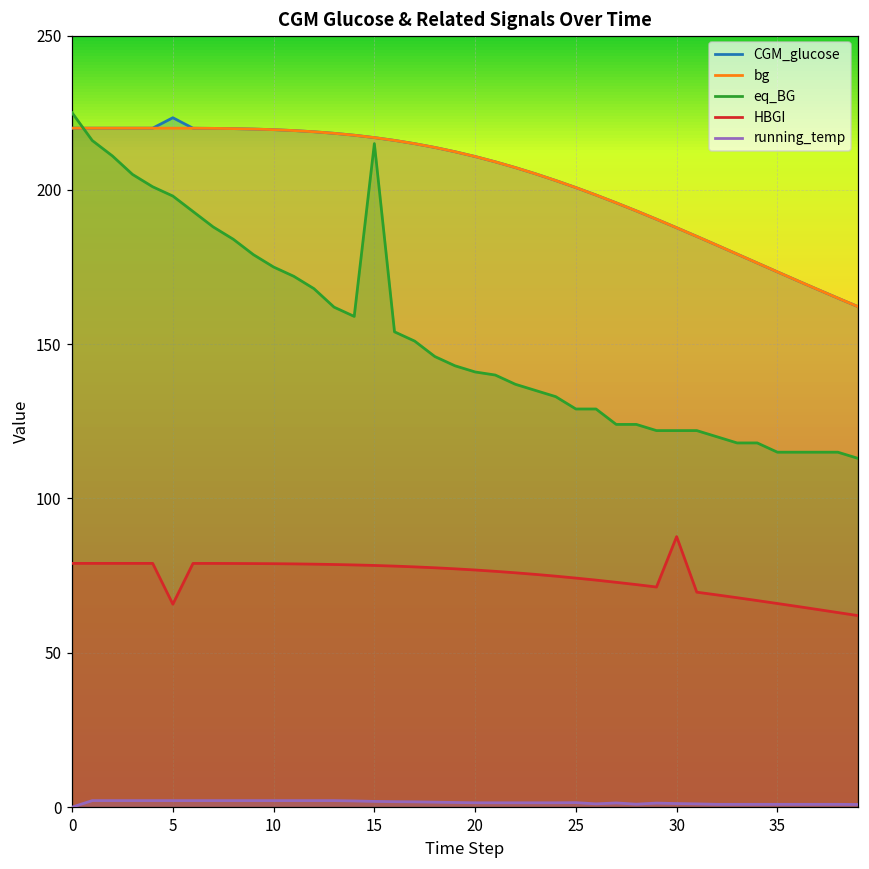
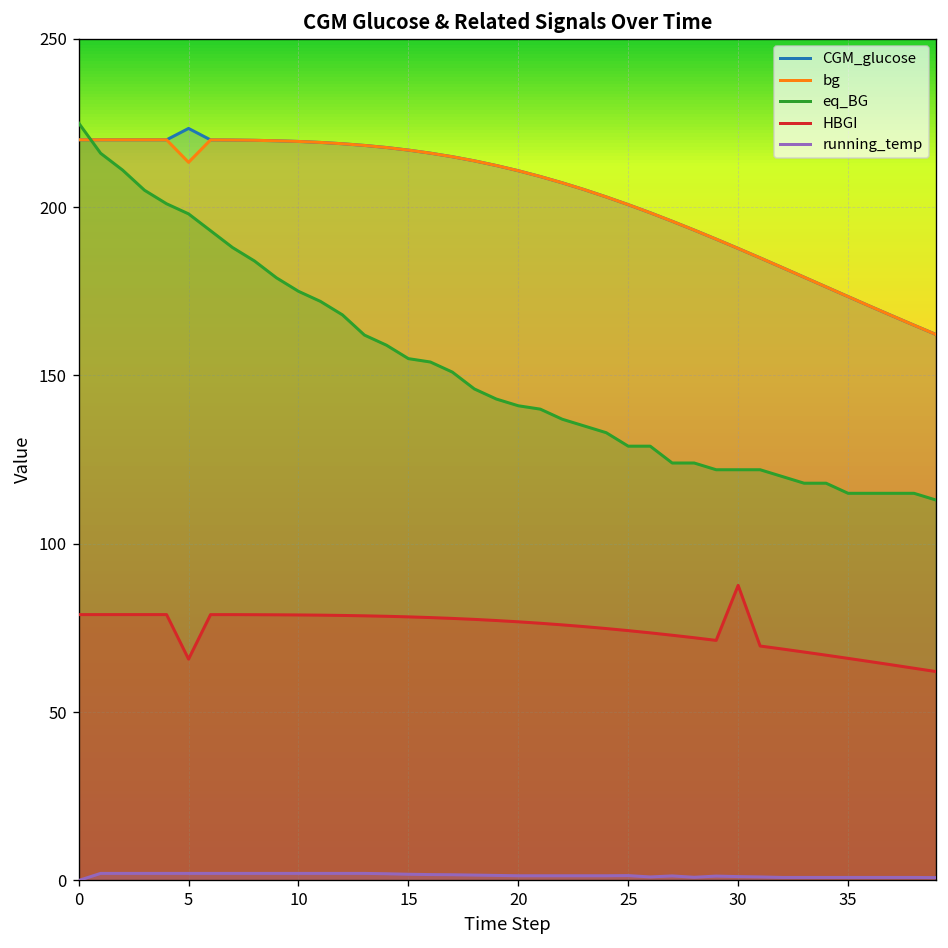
bg, 5: 220 -> 213
eq_BG, 15: 215 -> 155
